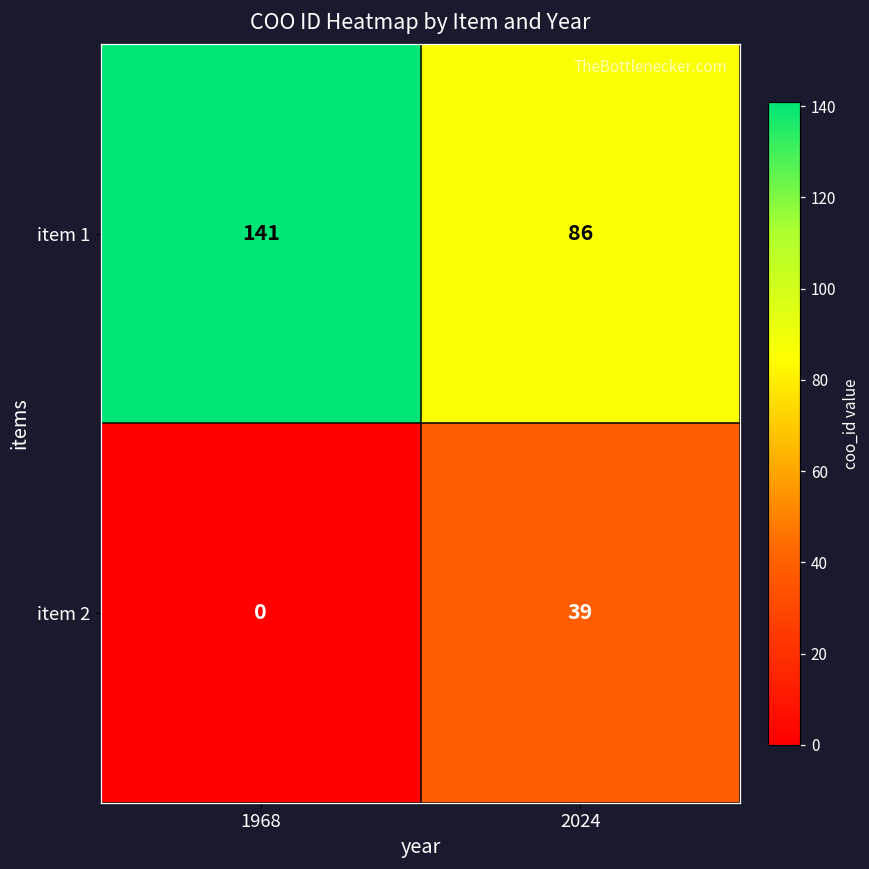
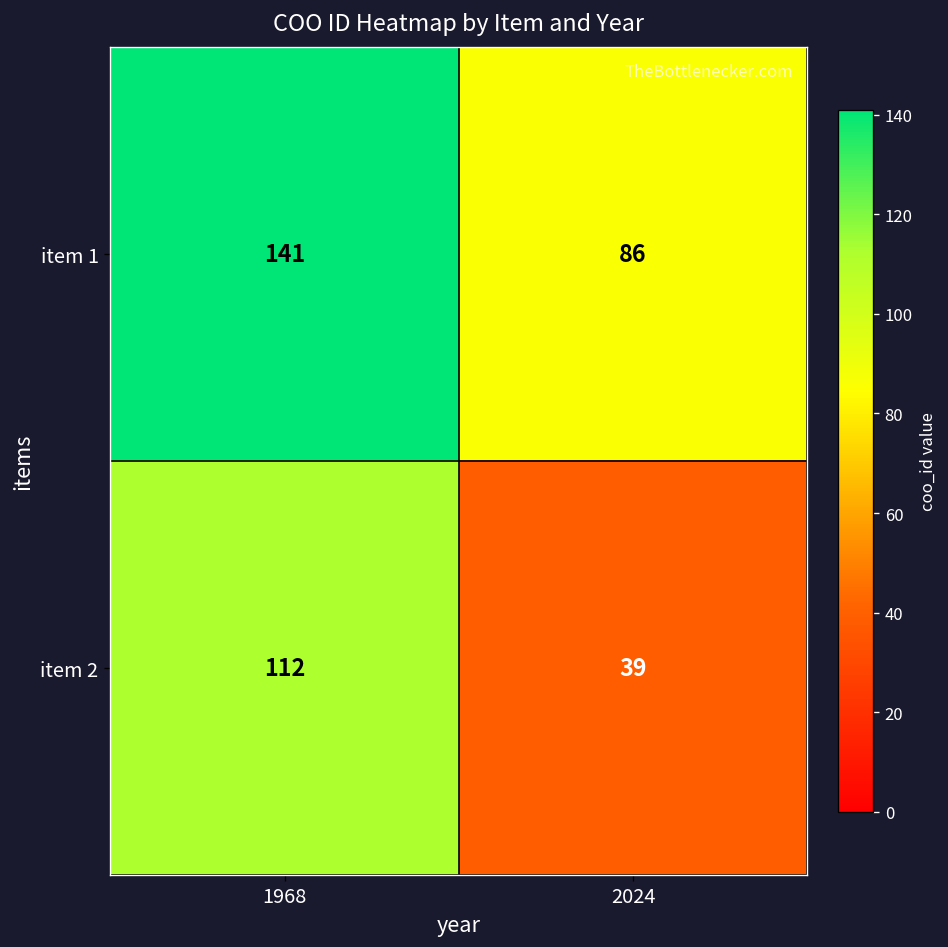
item 2, 1968: 0 -> 112
